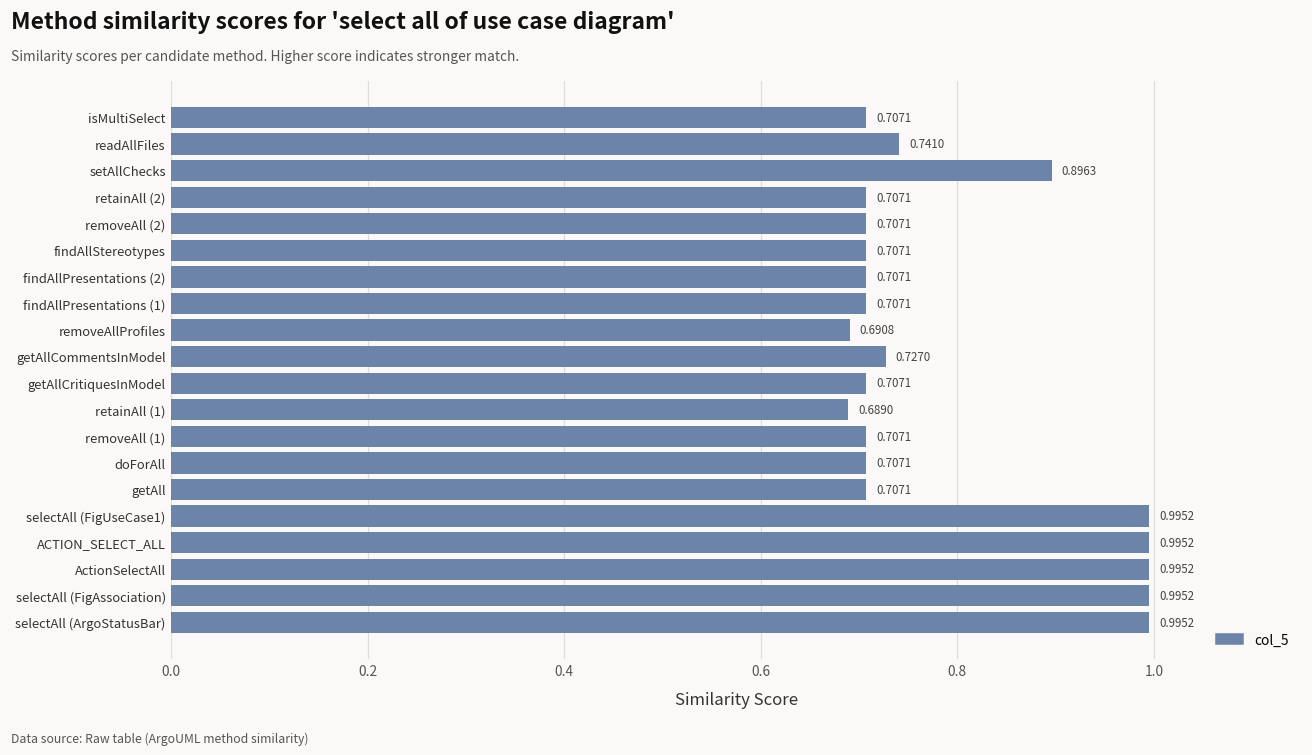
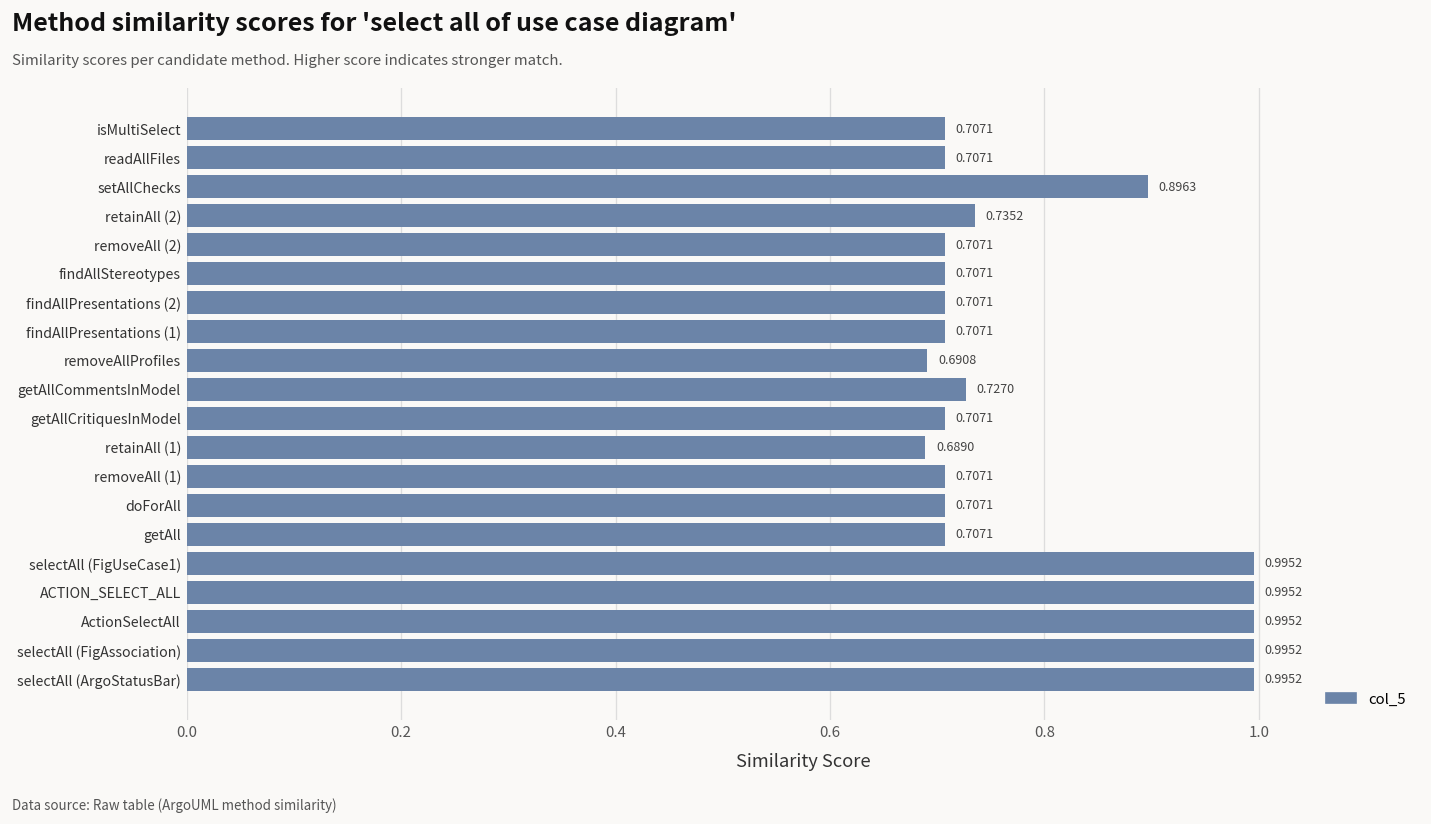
readAllFiles: 0.7410 -> 0.7071
retainAll (2): 0.7071 -> 0.7352
